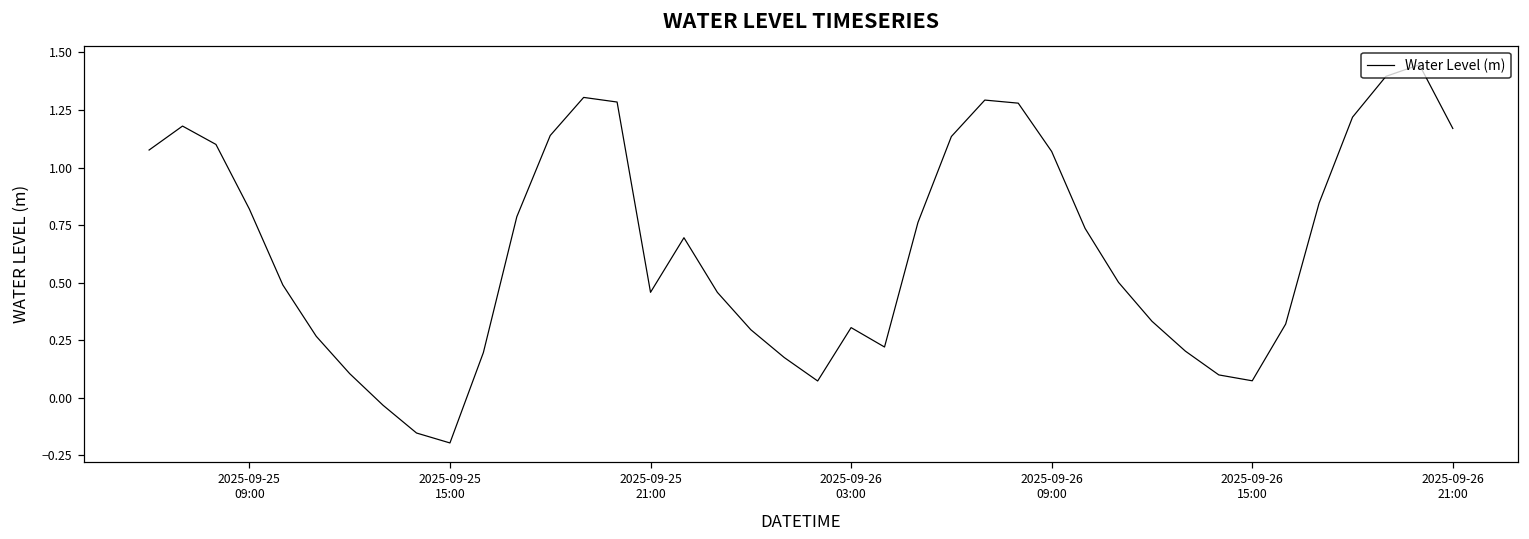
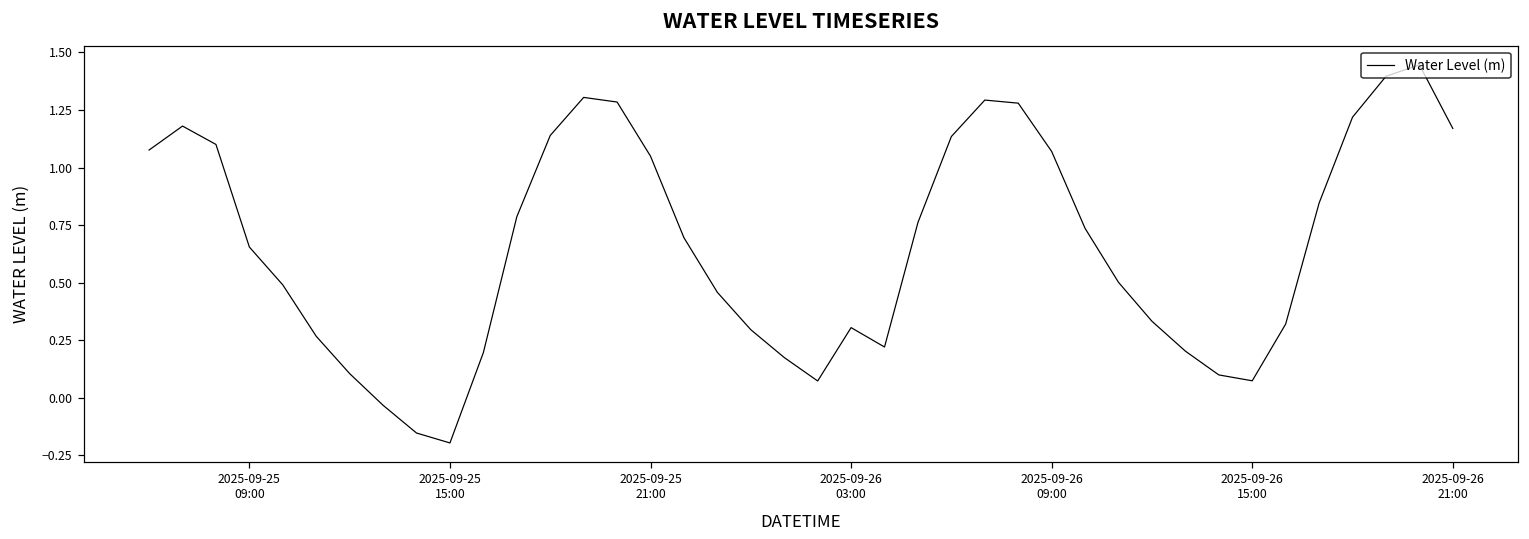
2025-09-25 09:00: 0.82 -> 0.65
2025-09-25 21:00: 0.46 -> 1.05
